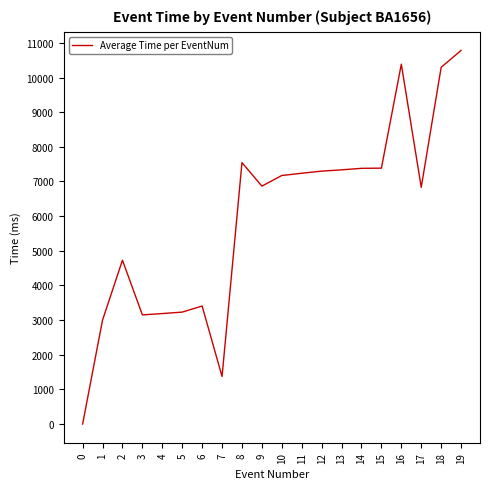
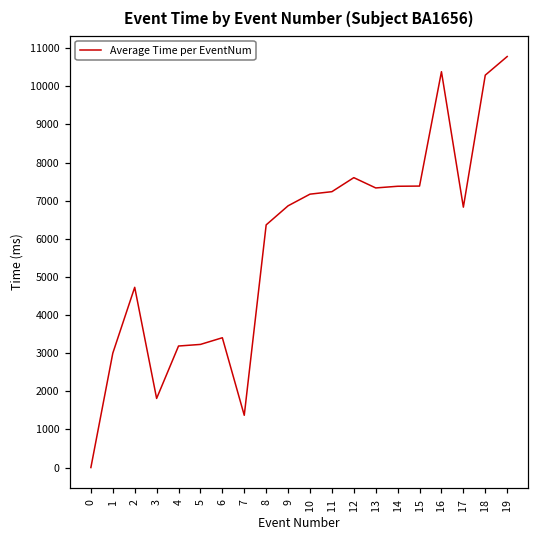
3: 3100 -> 1800
8: 7500 -> 6400
12: 7300 -> 7600
